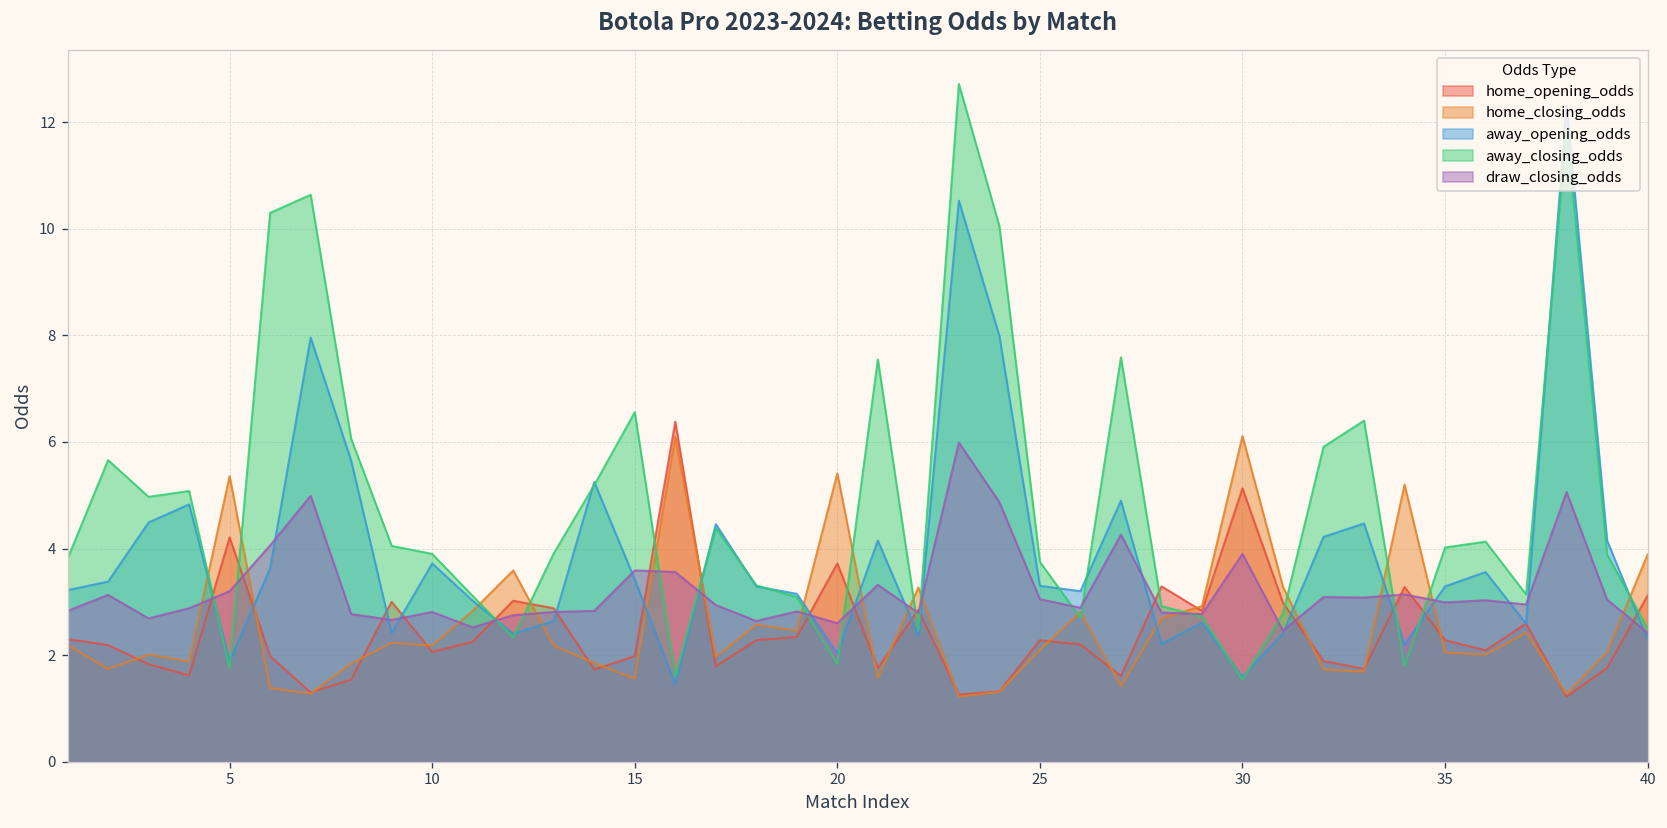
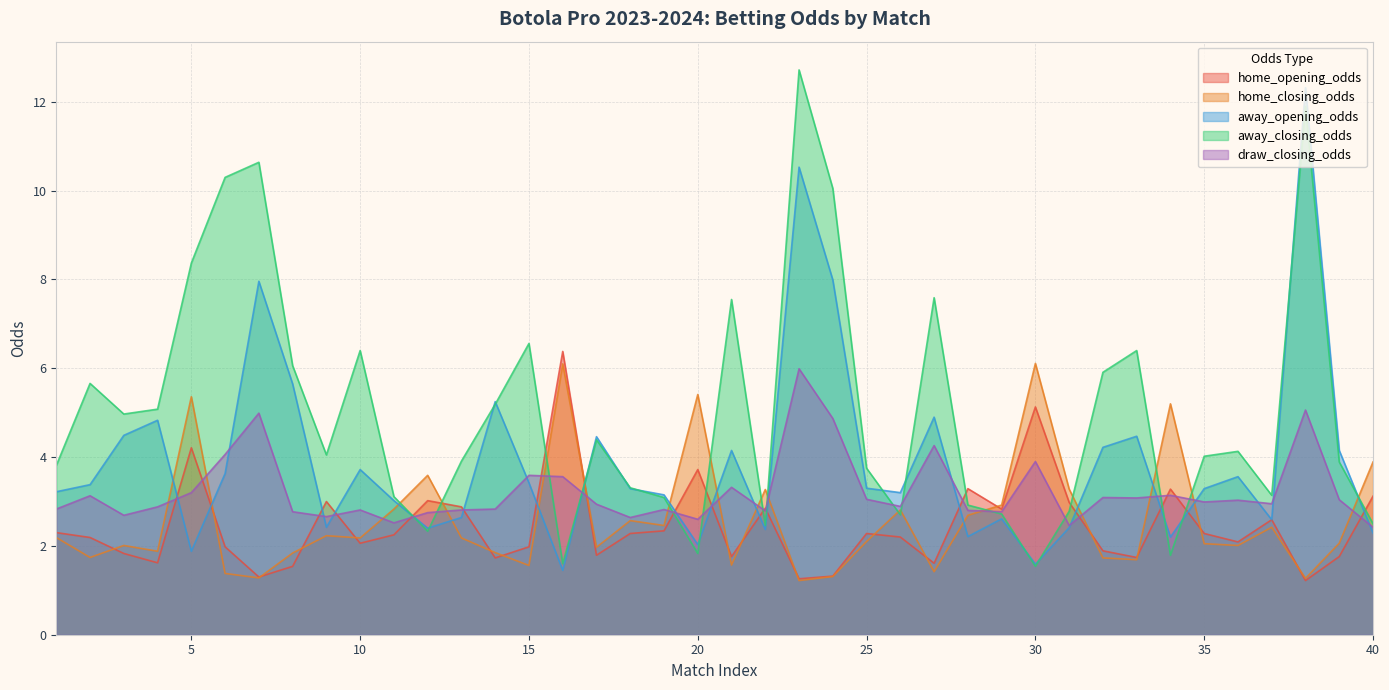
away_closing_odds, 5: 1.8 -> 8.4
away_closing_odds, 10: 3.9 -> 6.4
